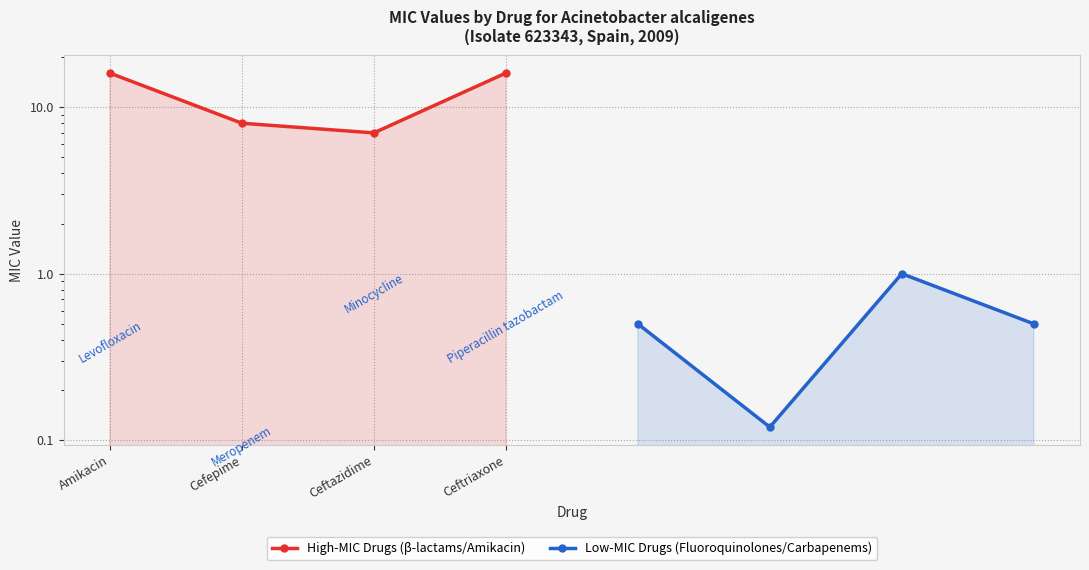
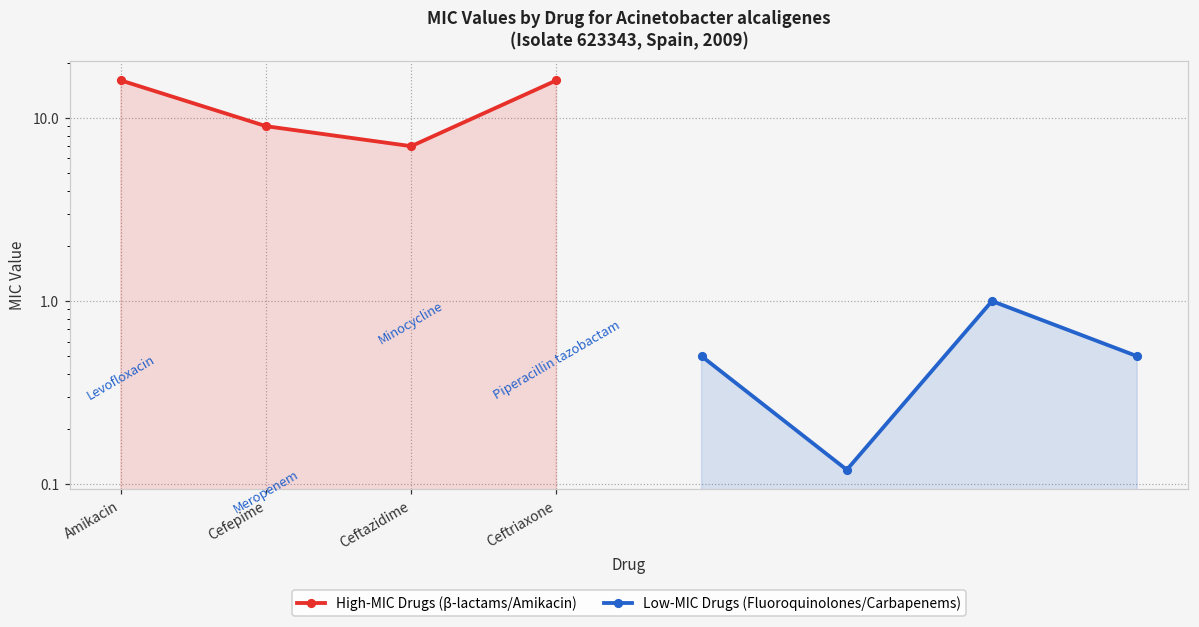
High-MIC Drugs (β-lactams/Amikacin), Cefepime: 8 -> 9
